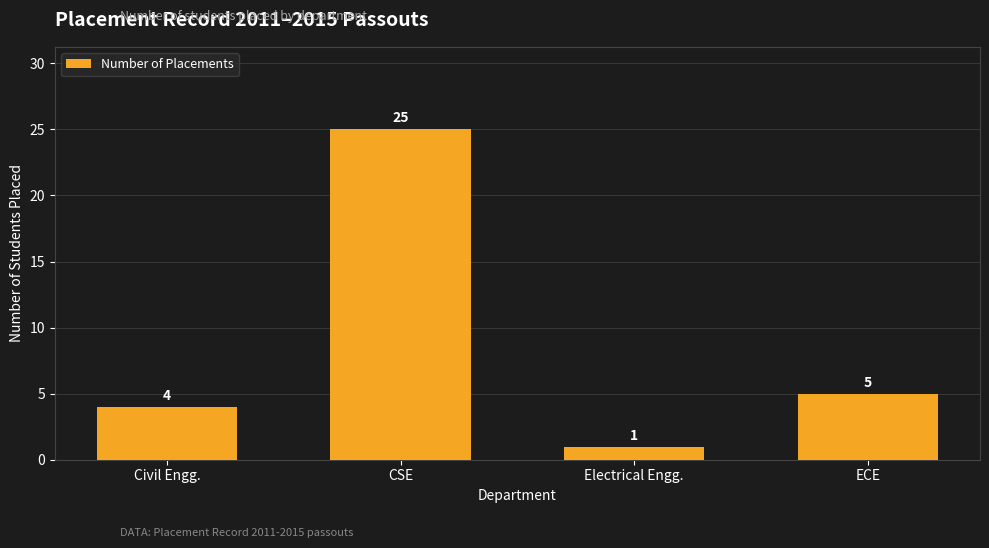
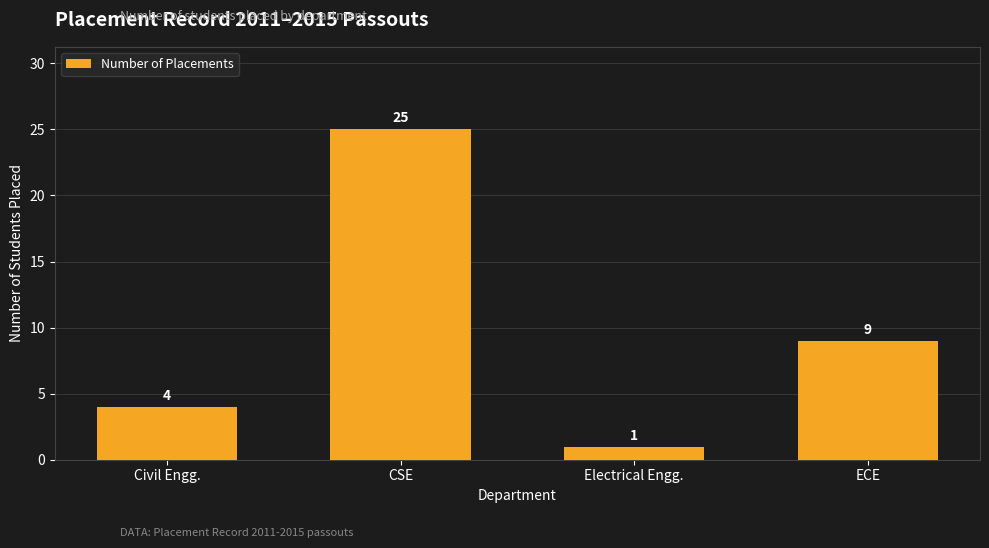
ECE: 5 -> 9
